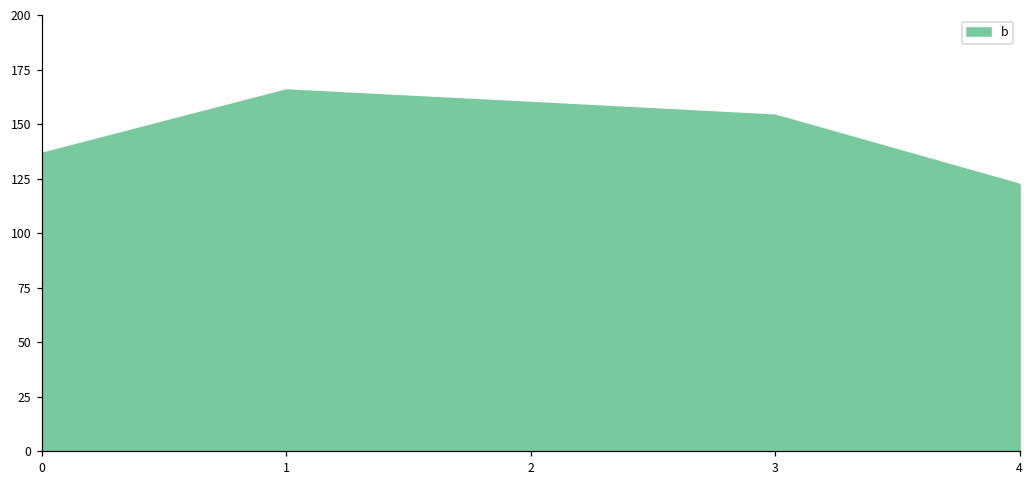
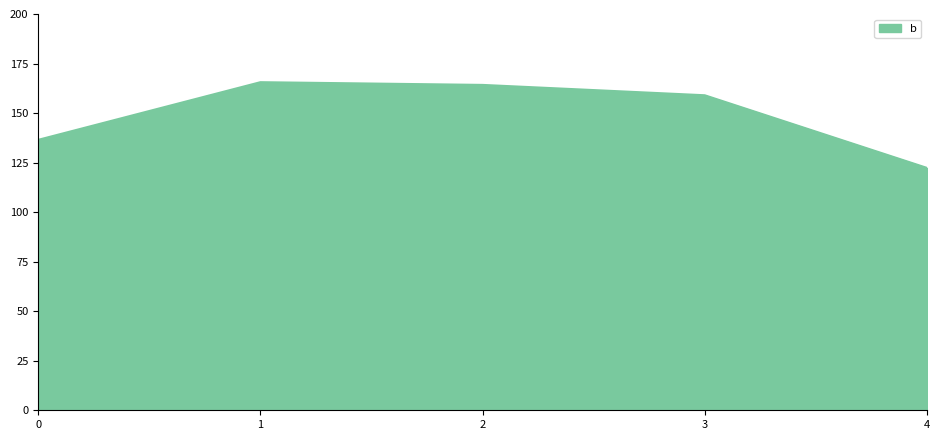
2: 160 -> 164
3: 154 -> 159
